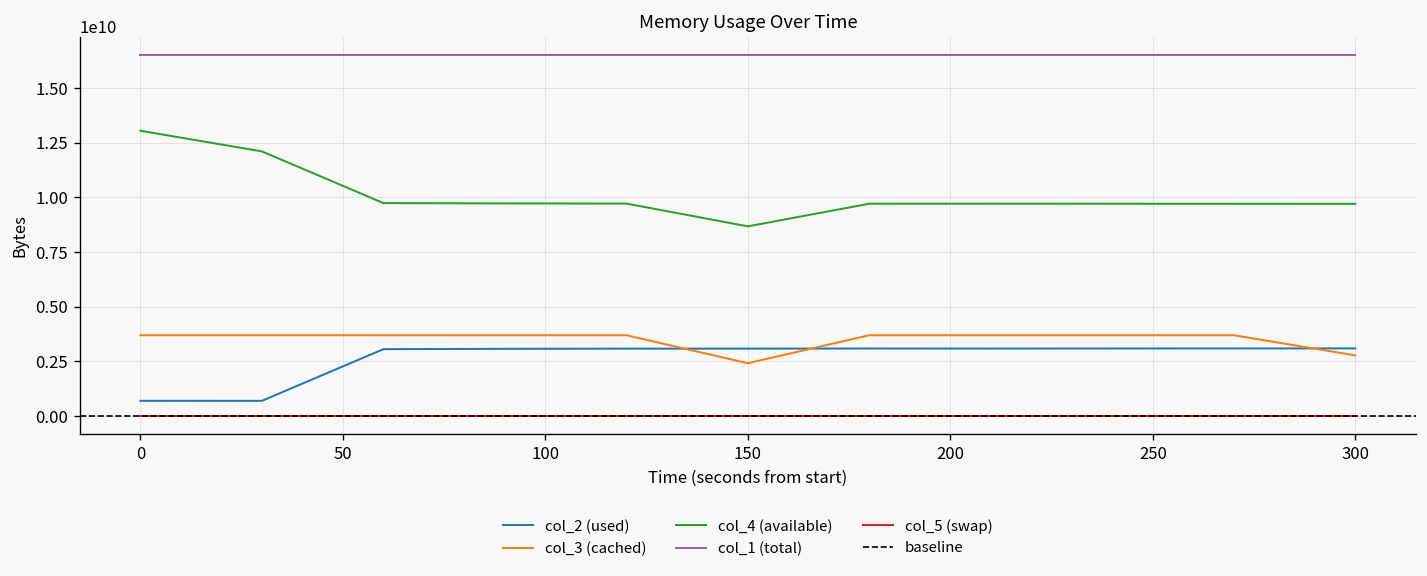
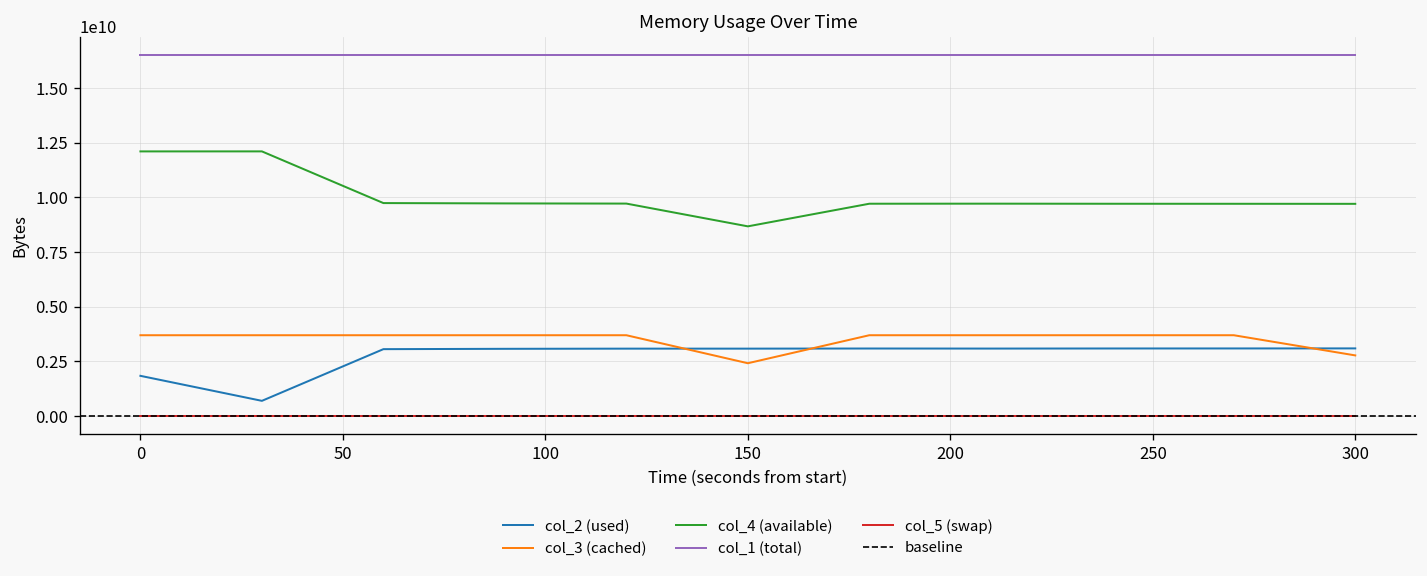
col_2 (used), 0: 700000000 -> 1800000000
col_4 (available), 0: 13000000000 -> 12100000000
